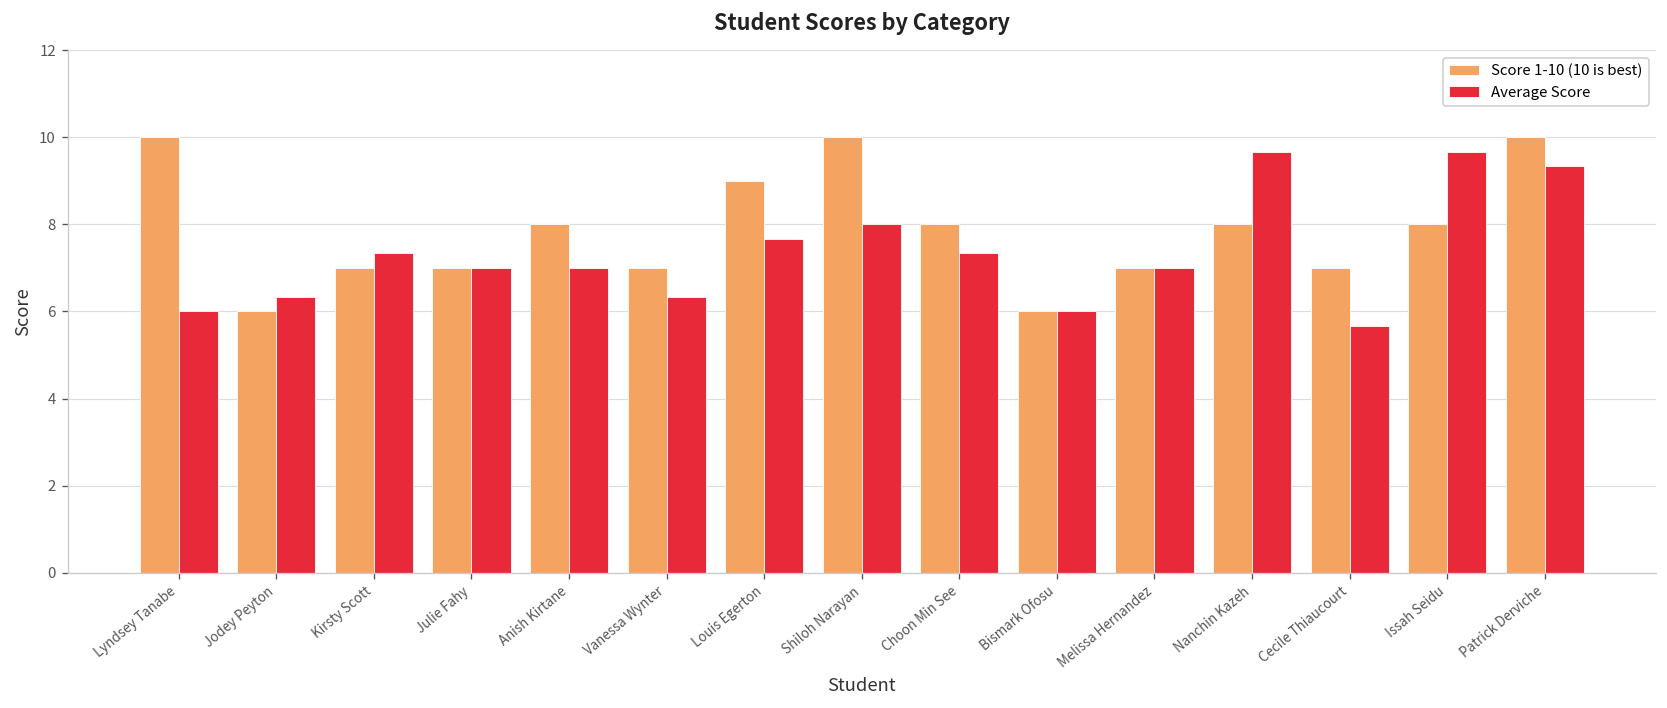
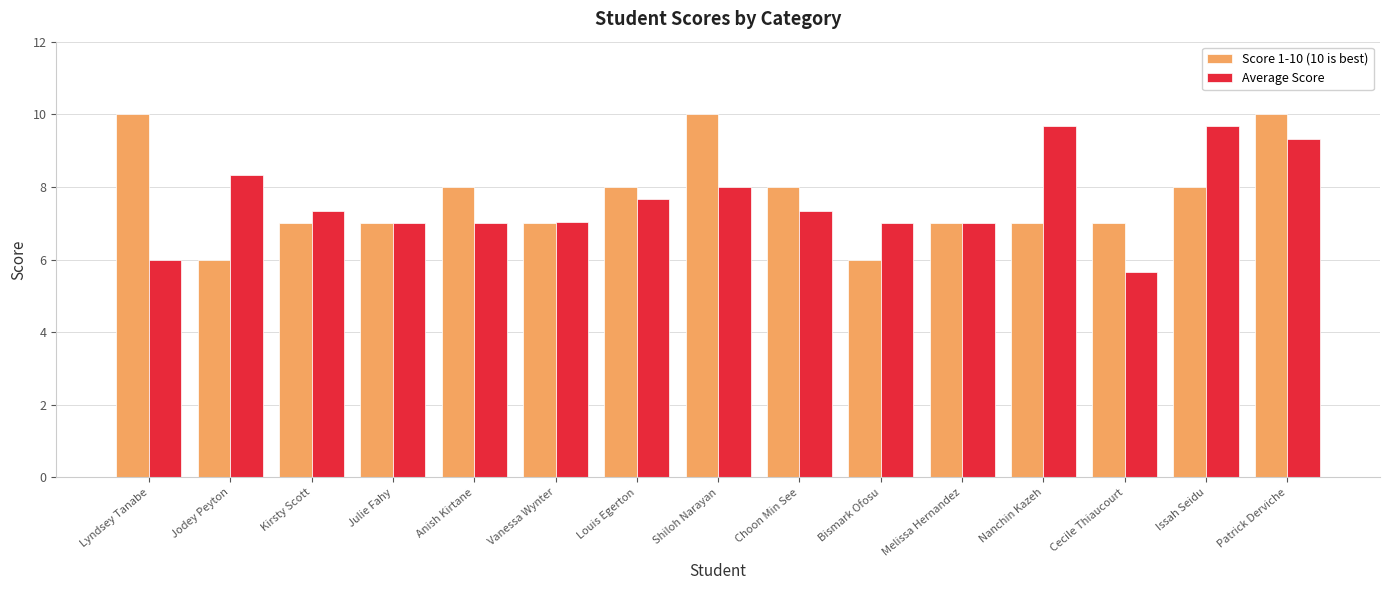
Average Score, Jodey Peyton: 6.3 -> 8.3
Average Score, Vanessa Wynter: 6.3 -> 7.0
Score 1-10 (10 is best), Louis Egerton: 9 -> 8
Average Score, Bismark Ofosu: 6 -> 7
Score 1-10 (10 is best), Nanchin Kazeh: 8 -> 7
